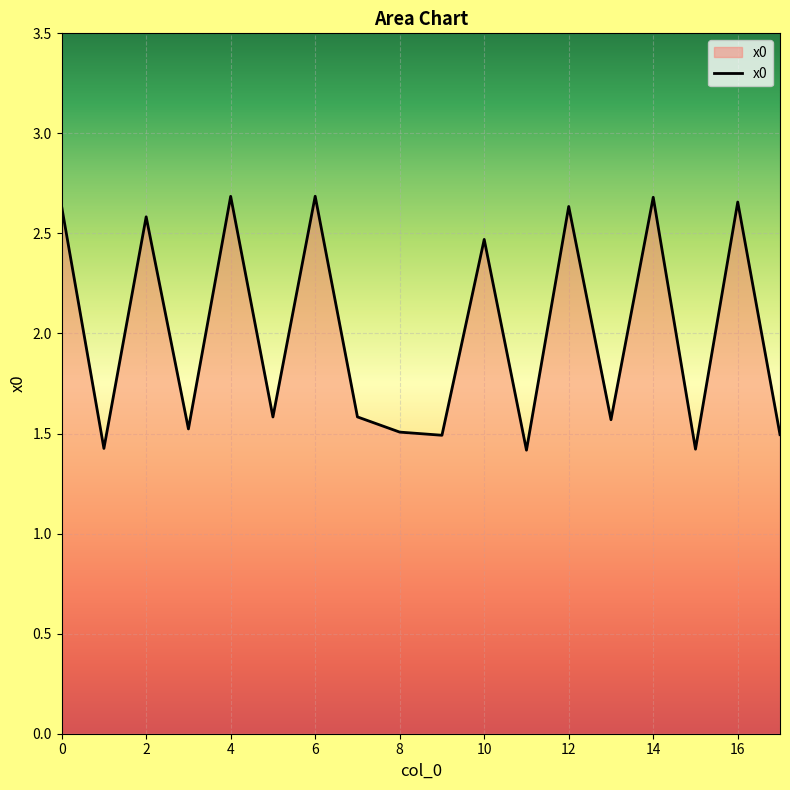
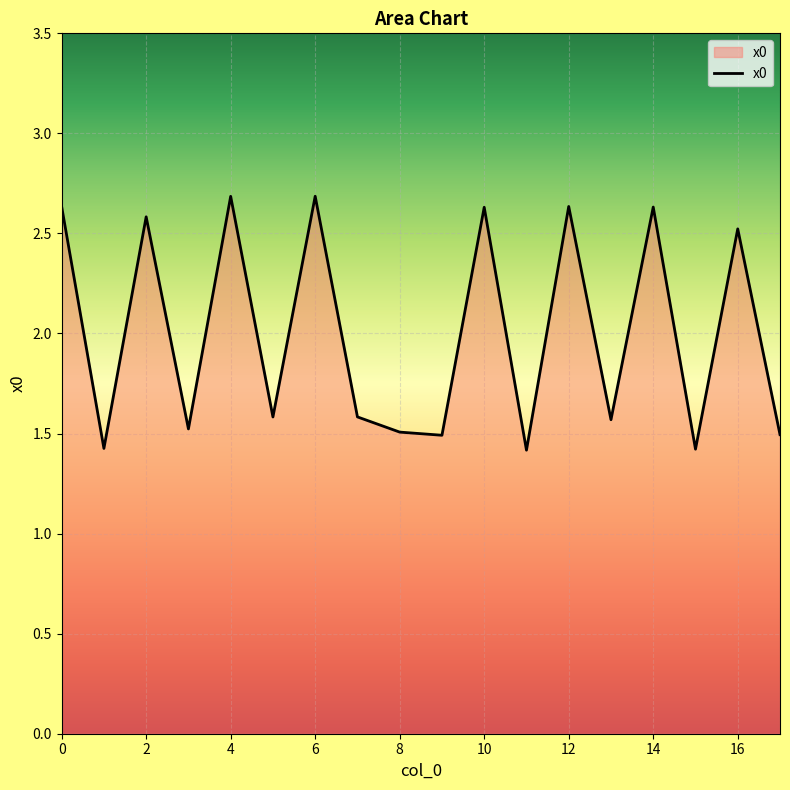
10: 2.47 -> 2.63
14: 2.68 -> 2.63
16: 2.66 -> 2.52
